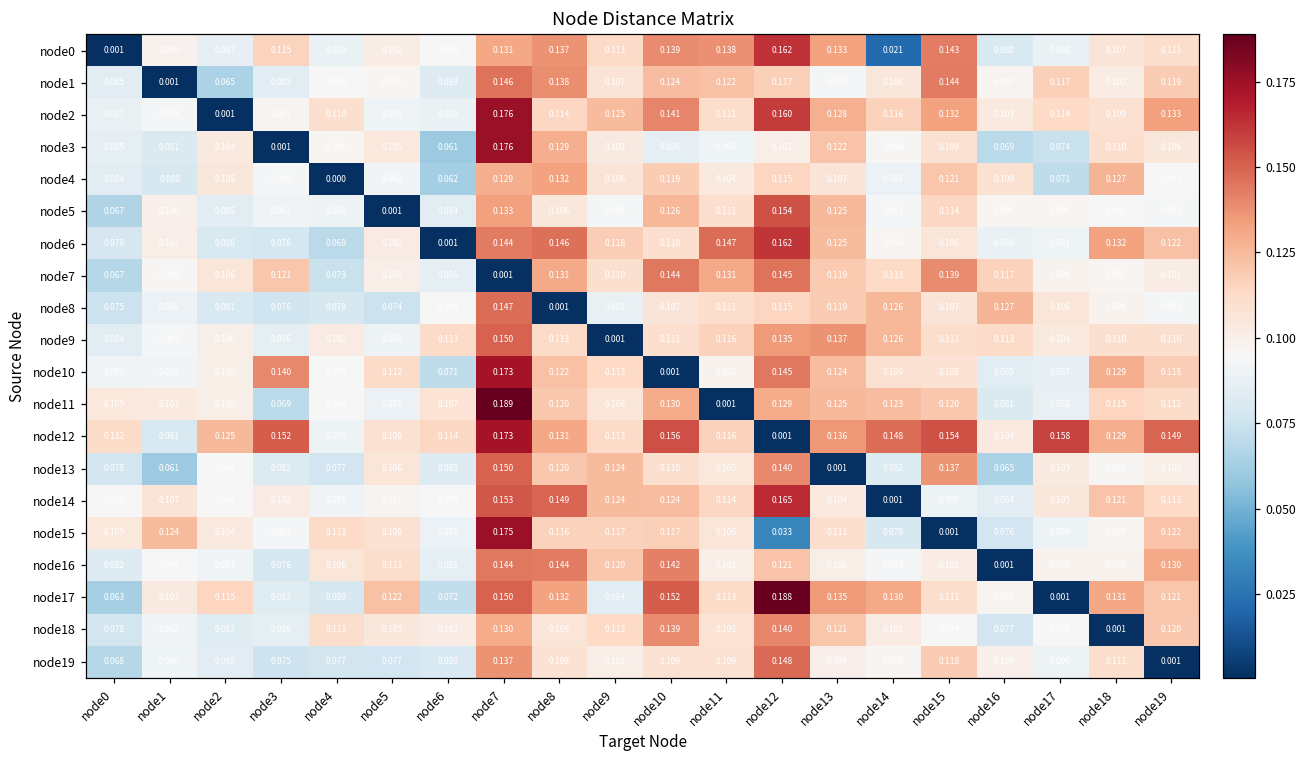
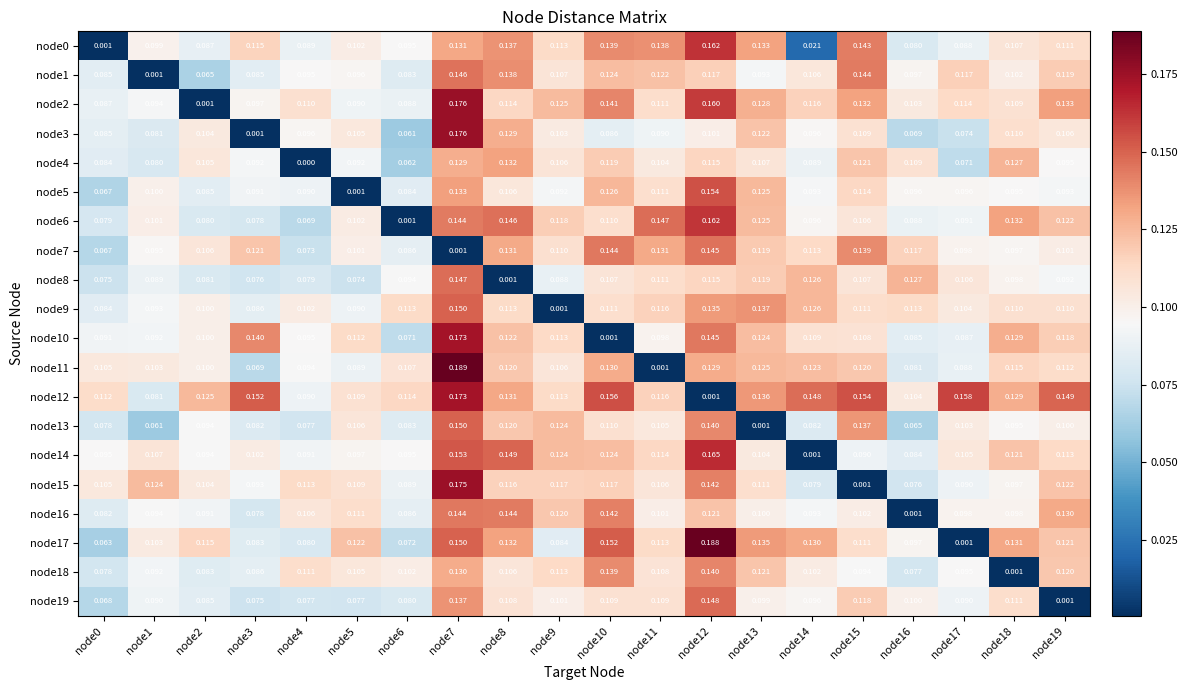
node15, node12: 0.033 -> 0.142
